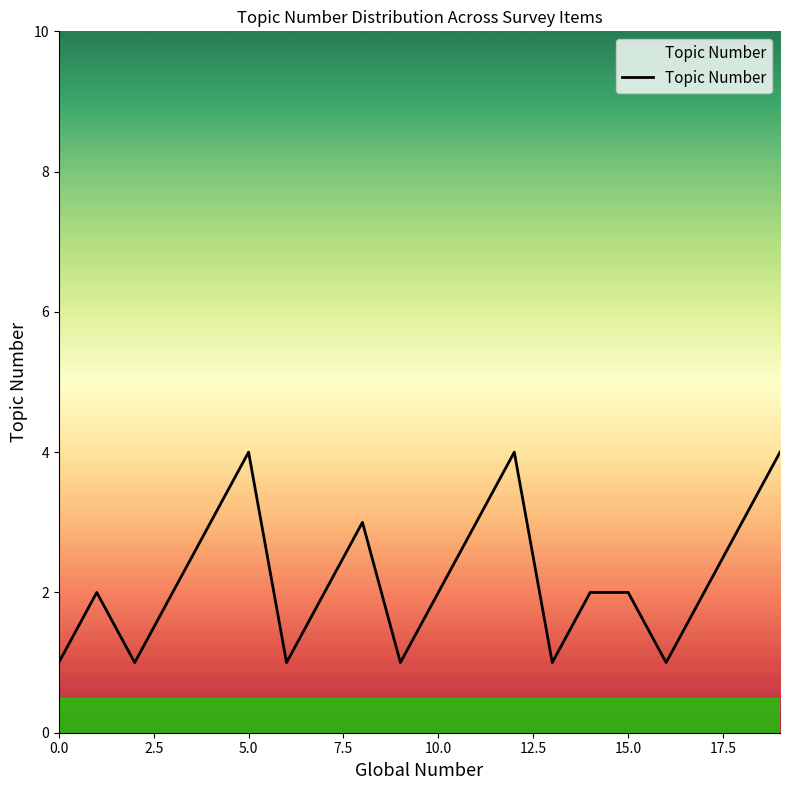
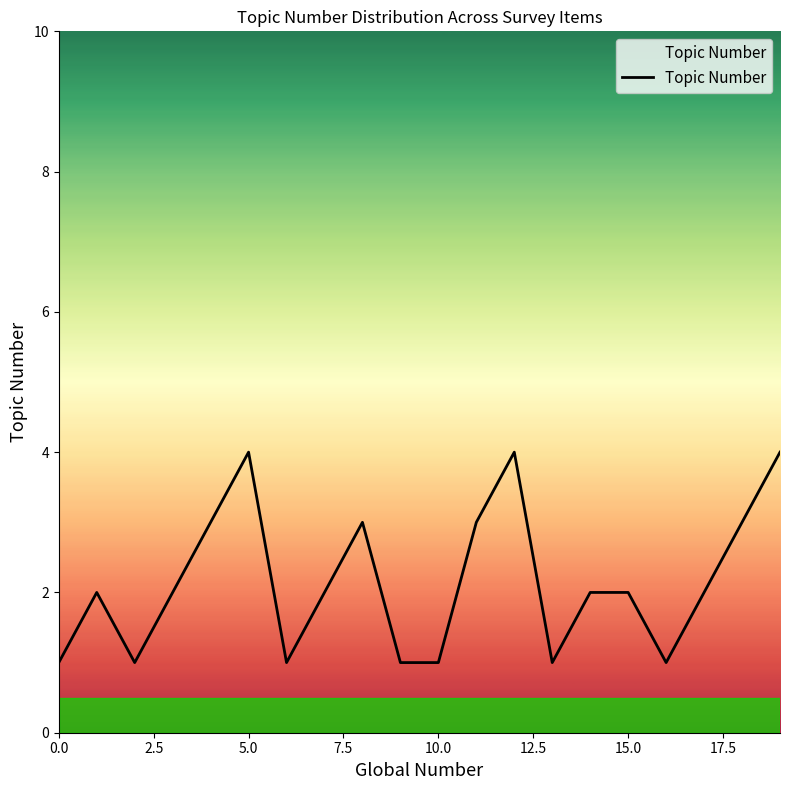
10.0: 2 -> 1
